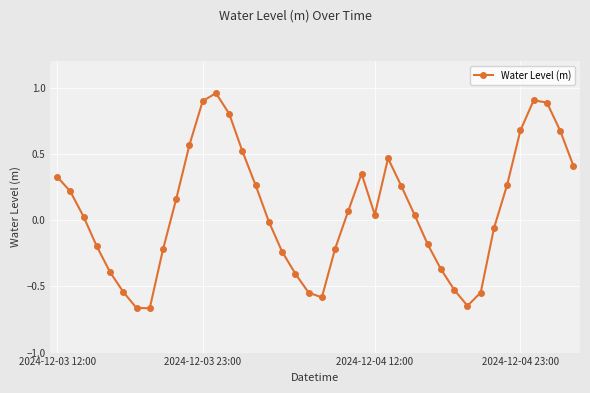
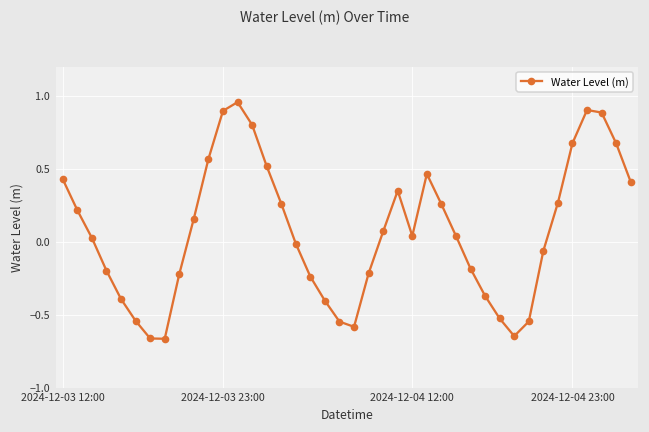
2024-12-03 12:00: 0.33 -> 0.43
